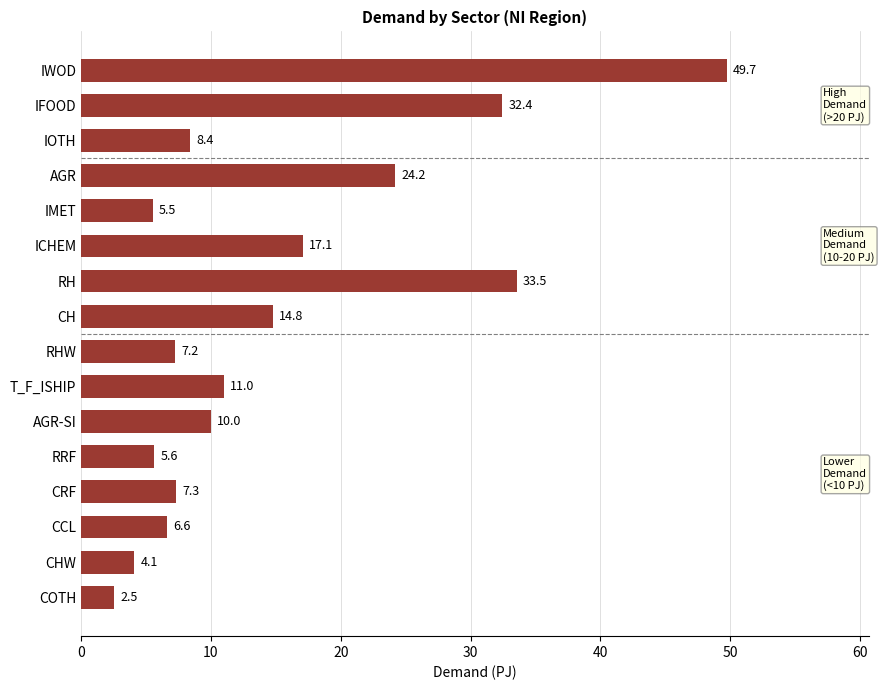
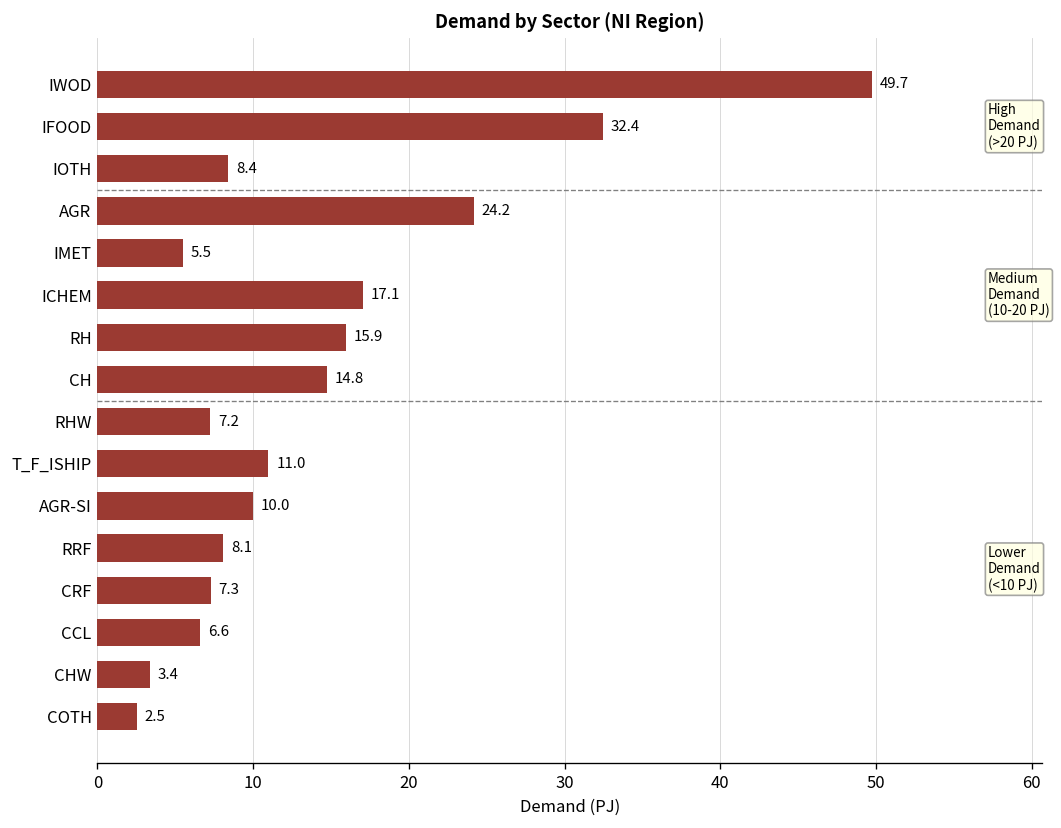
RH: 33.5 -> 15.9
RRF: 5.6 -> 8.1
CHW: 4.1 -> 3.4
